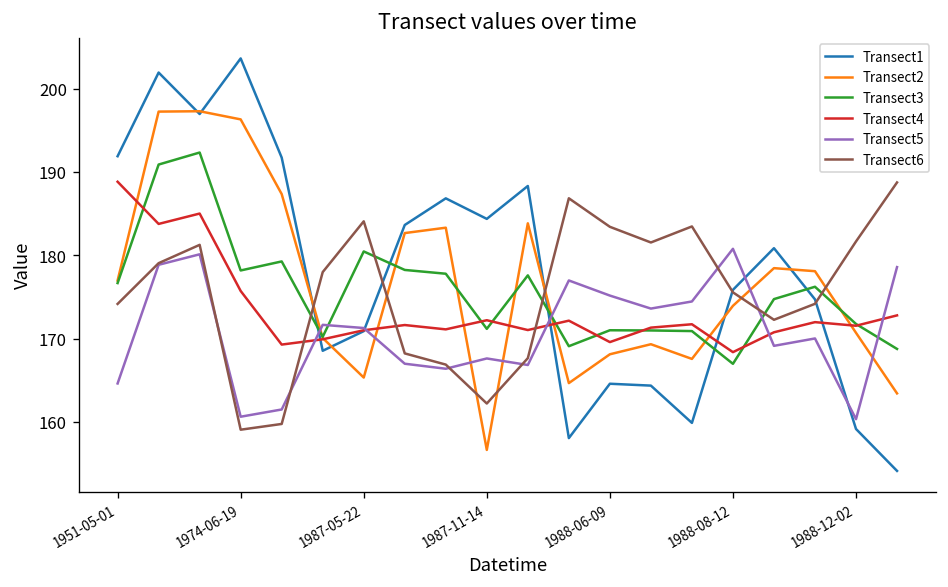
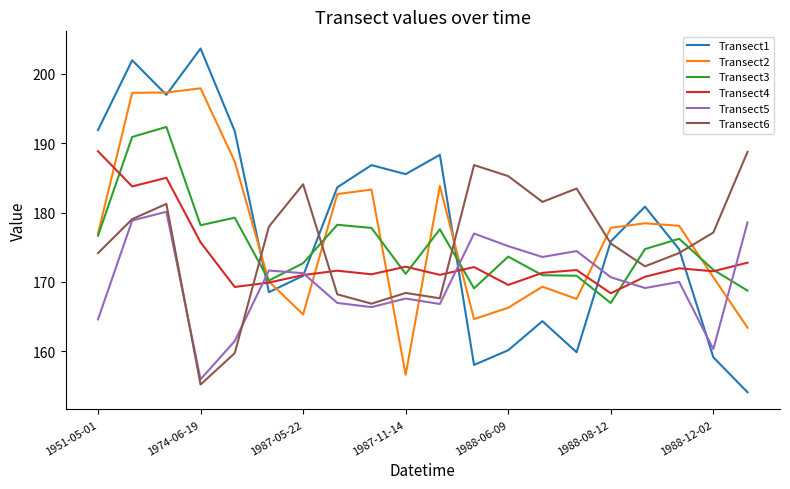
Transect2, 1974-06-19: 196 -> 198
Transect5, 1974-06-19: 161 -> 156
Transect6, 1974-06-19: 159 -> 155
Transect3, 1987-05-22: 180 -> 173
Transect1, 1987-11-14: 184 -> 186
Transect6, 1987-11-14: 162 -> 168
Transect1, 1988-06-09: 165 -> 160
Transect2, 1988-06-09: 168 -> 166
Transect3, 1988-06-09: 171 -> 174
Transect6, 1988-06-09: 183 -> 185
Transect2, 1988-08-12: 174 -> 178
Transect5, 1988-08-12: 181 -> 171
Transect6, 1988-12-02: 182 -> 177
